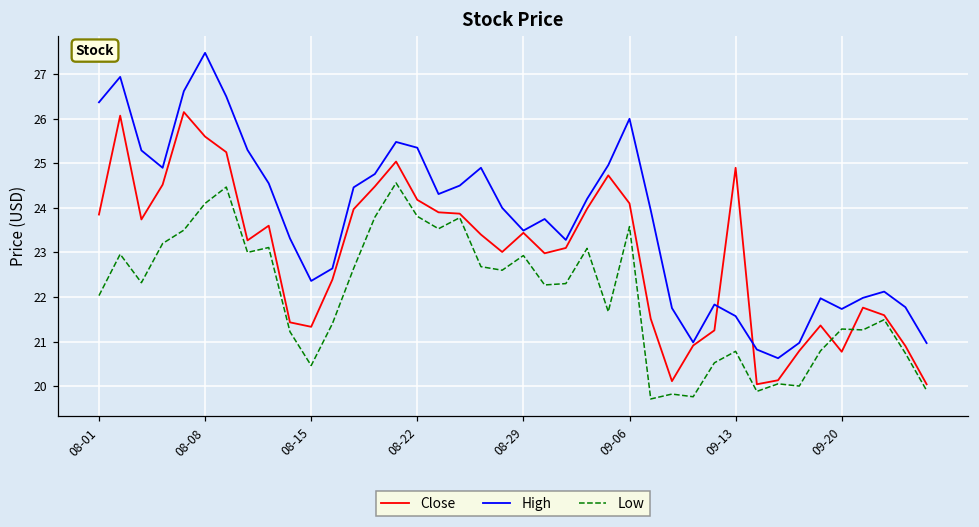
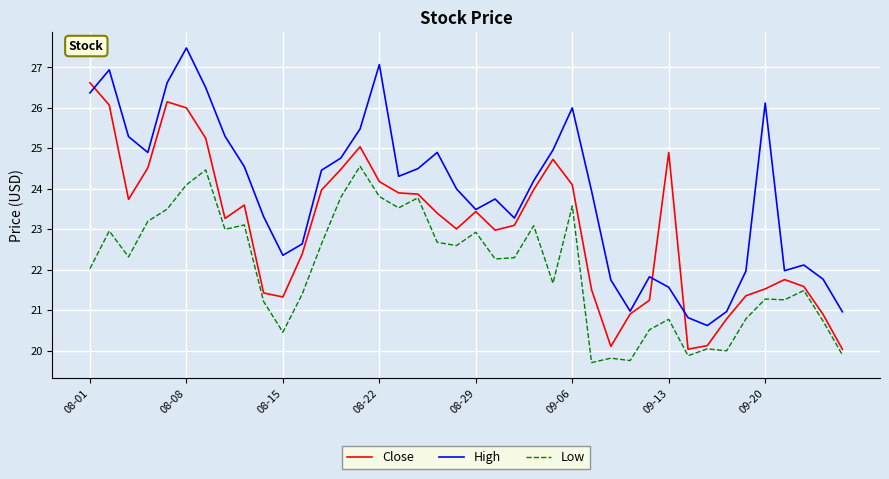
Close, 08-01: 23.9 -> 26.6
Close, 08-08: 25.6 -> 26.0
High, 08-22: 25.4 -> 27.1
Close, 09-20: 20.8 -> 21.5
High, 09-20: 21.7 -> 26.1
